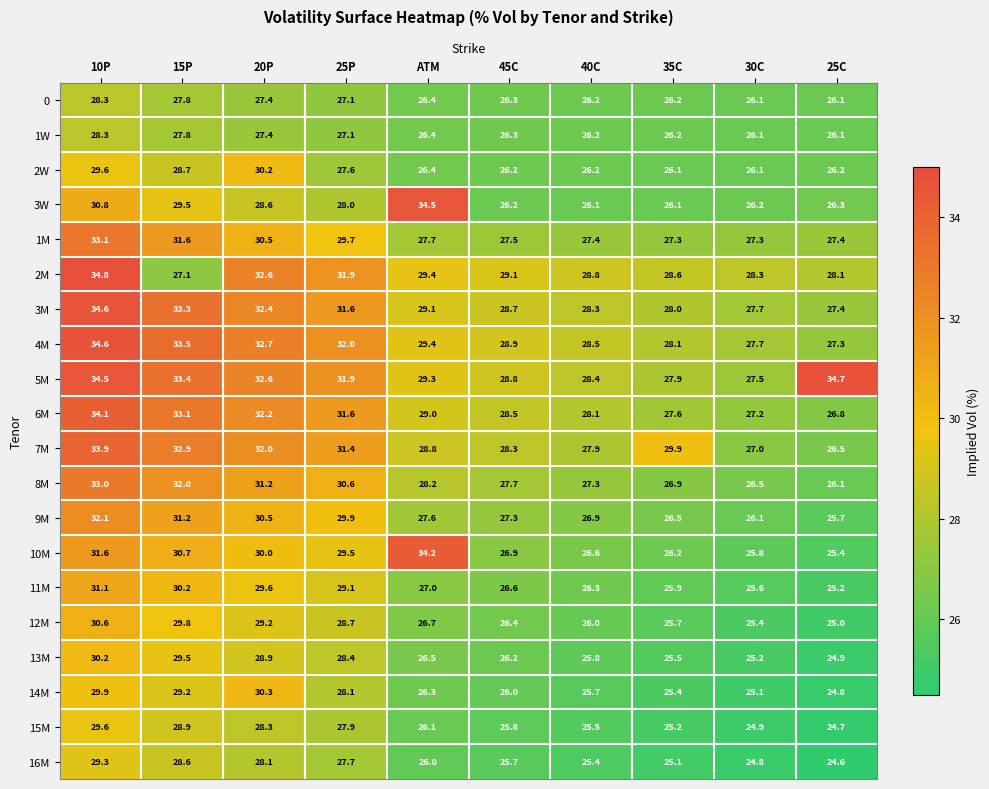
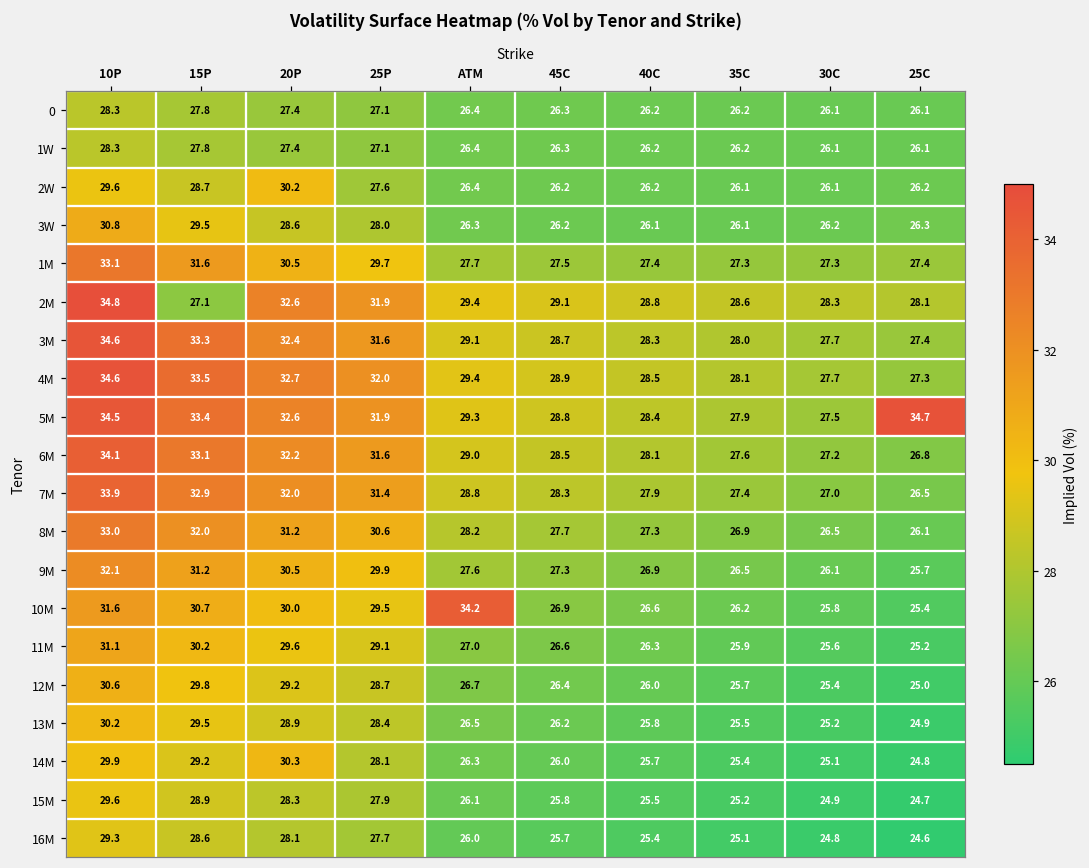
3W, ATM: 34.5 -> 26.3
7M, 35C: 29.9 -> 27.4
